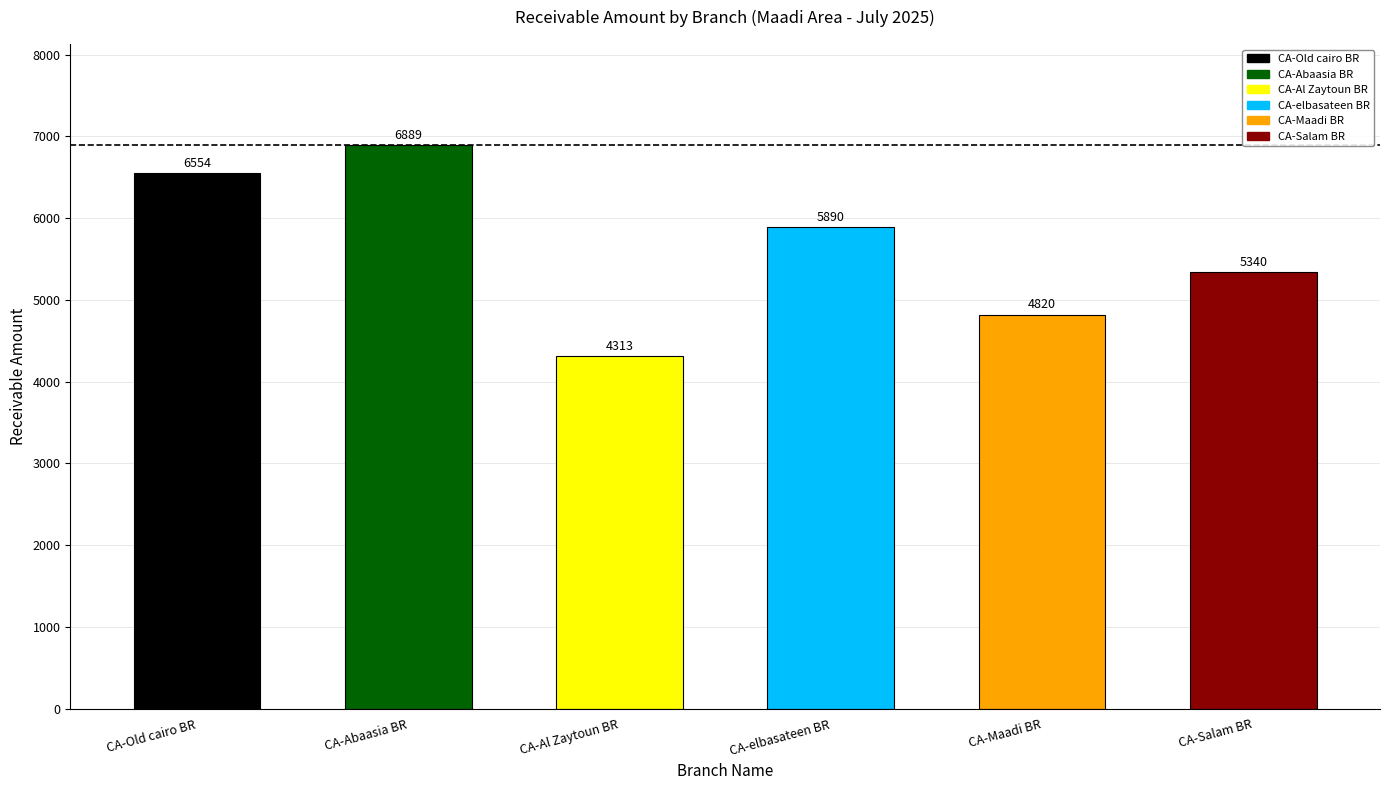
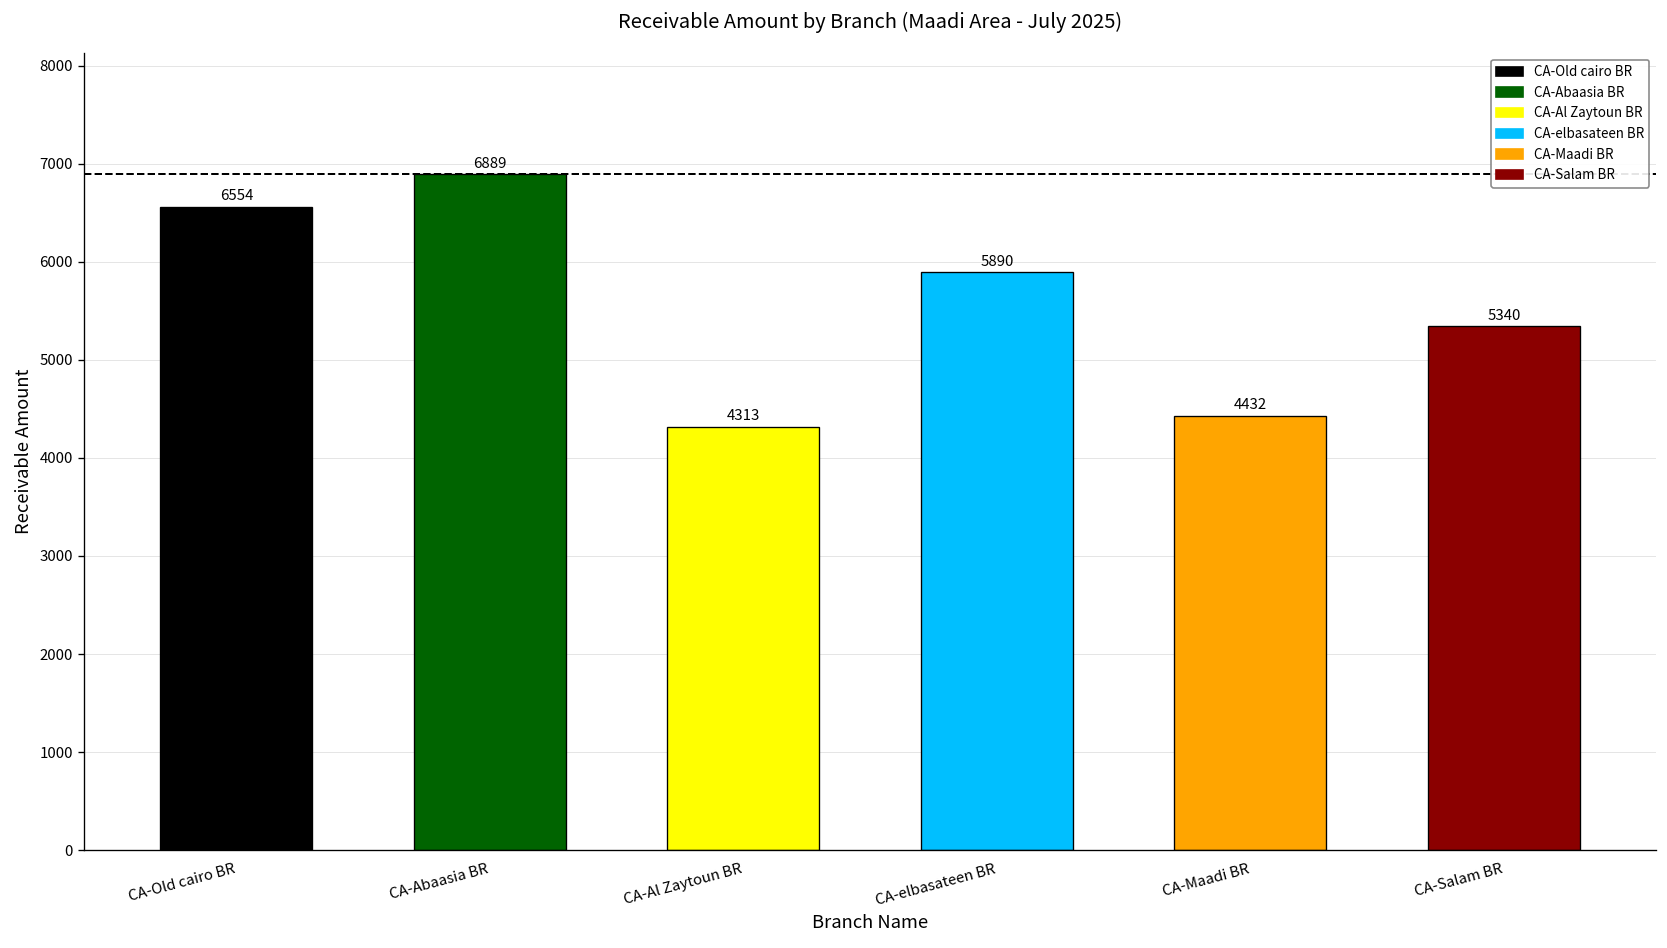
CA-Maadi BR: 4820 -> 4432
